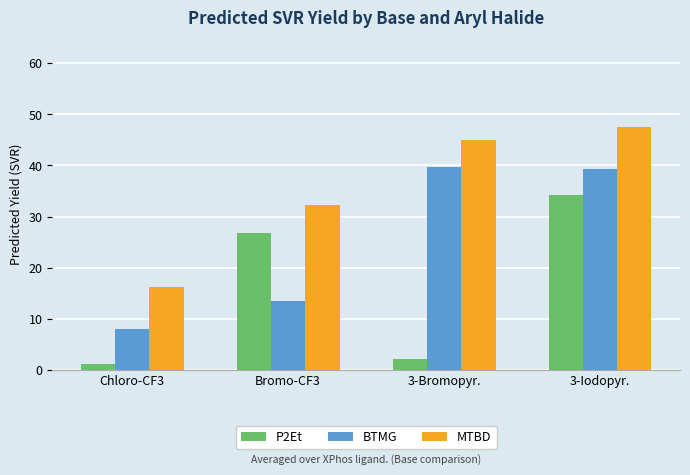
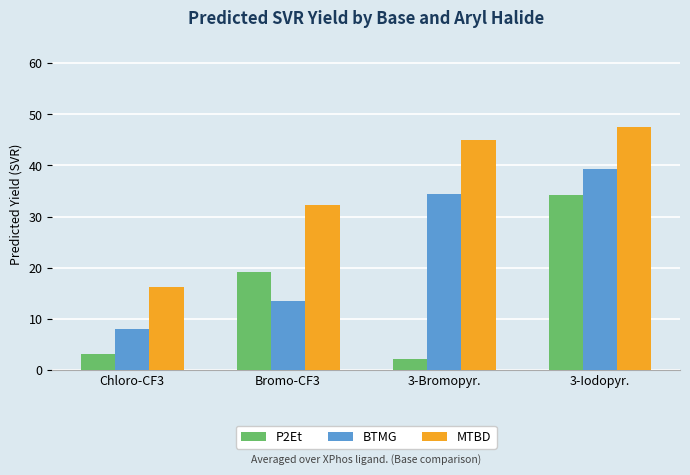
P2Et, Chloro-CF3: 1 -> 3
P2Et, Bromo-CF3: 27 -> 19
BTMG, 3-Bromopyr.: 40 -> 35
